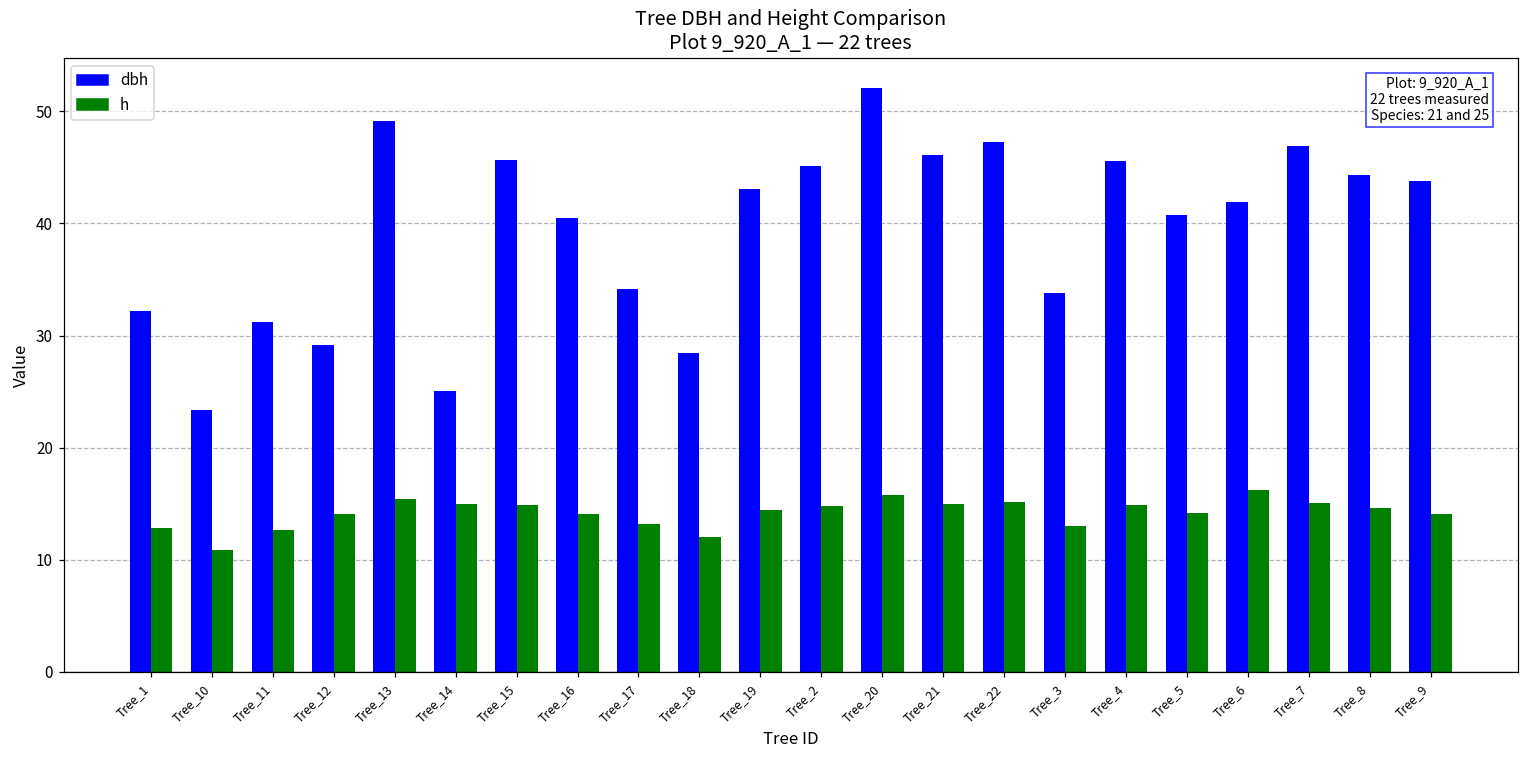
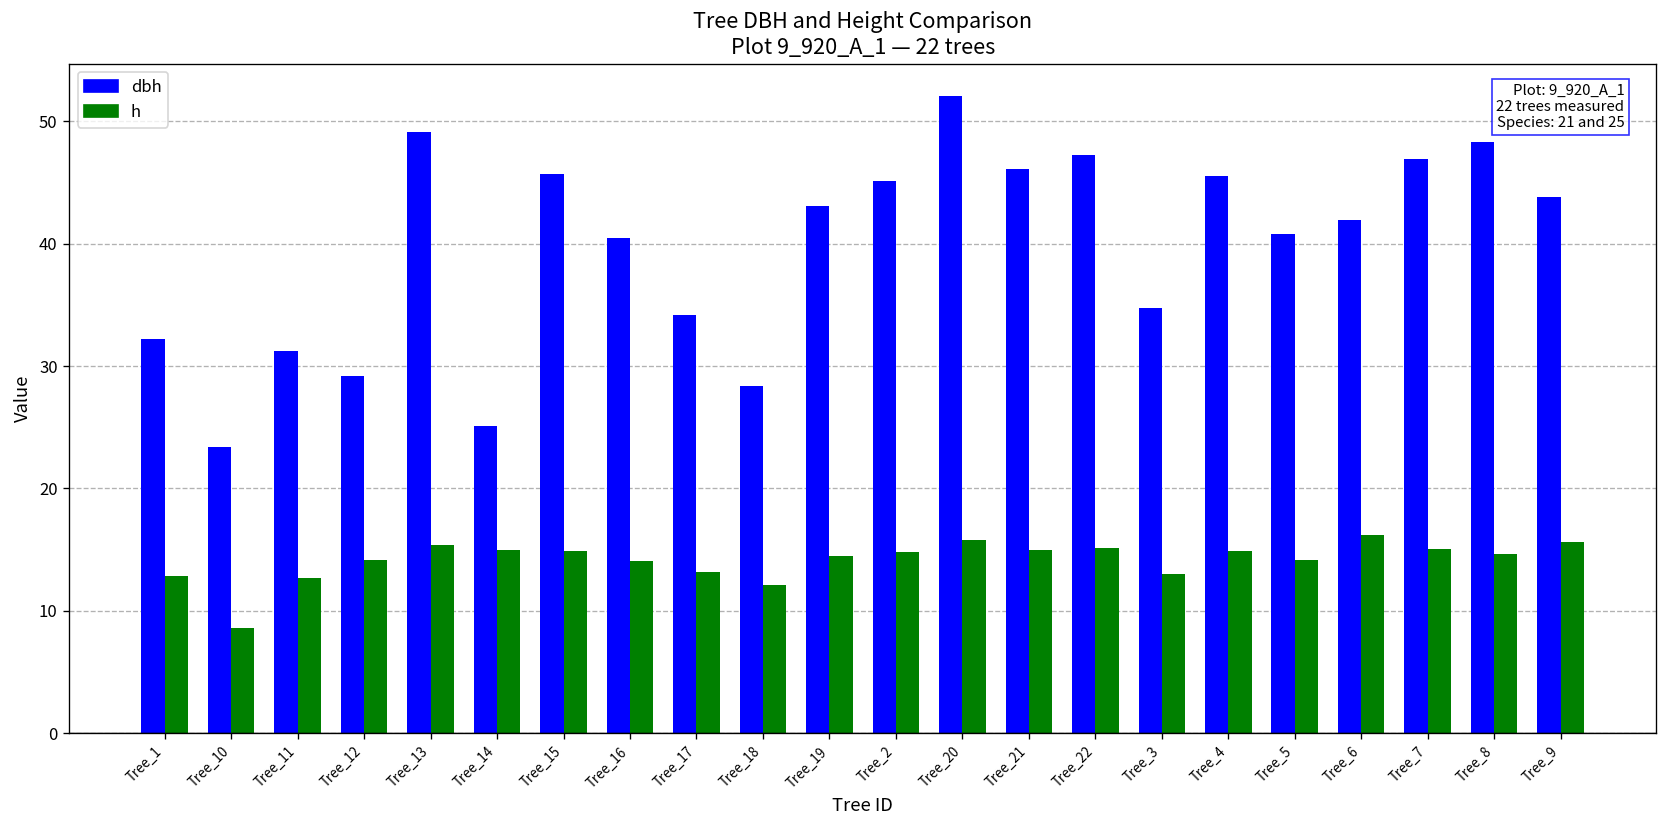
h, Tree_10: 10.9 -> 8.6
dbh, Tree_3: 33.8 -> 34.7
dbh, Tree_8: 44.3 -> 48.3
h, Tree_9: 14.1 -> 15.6
